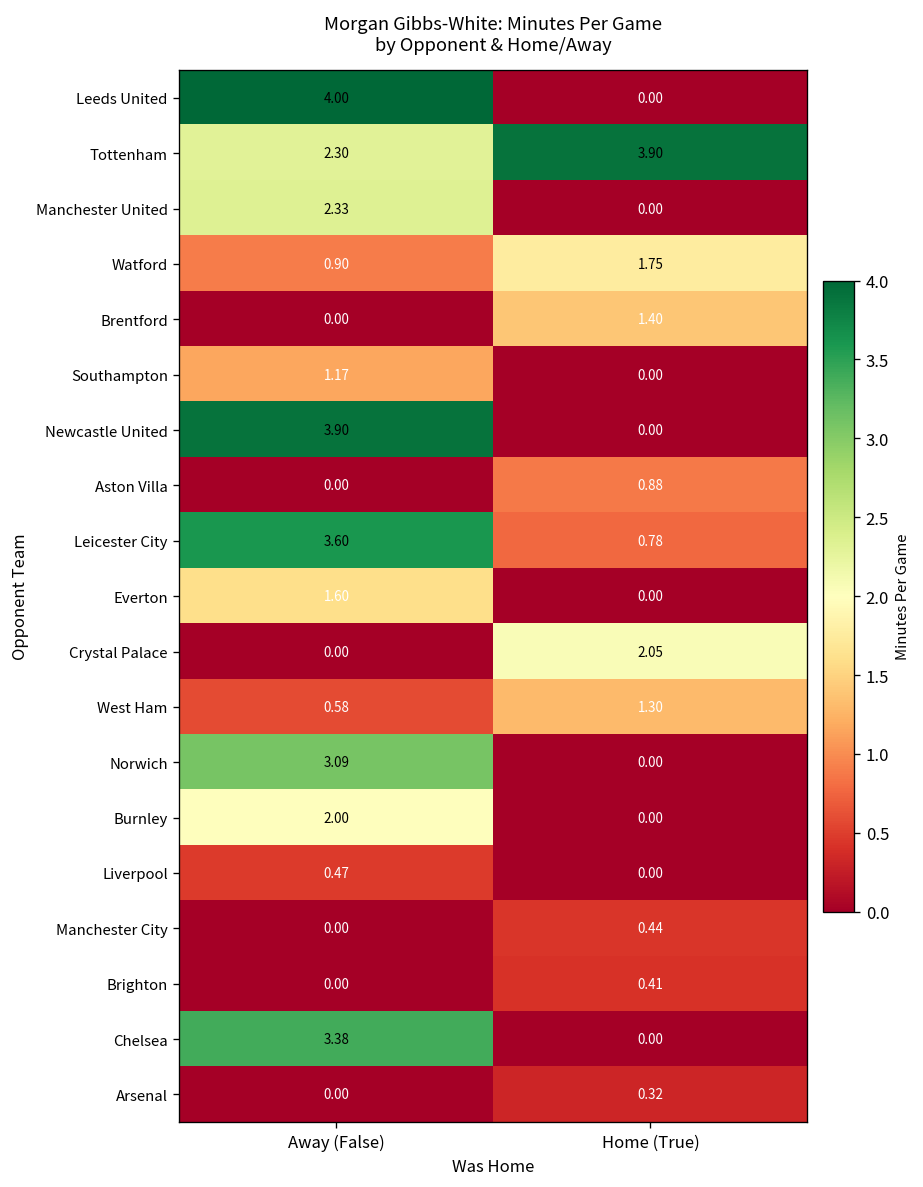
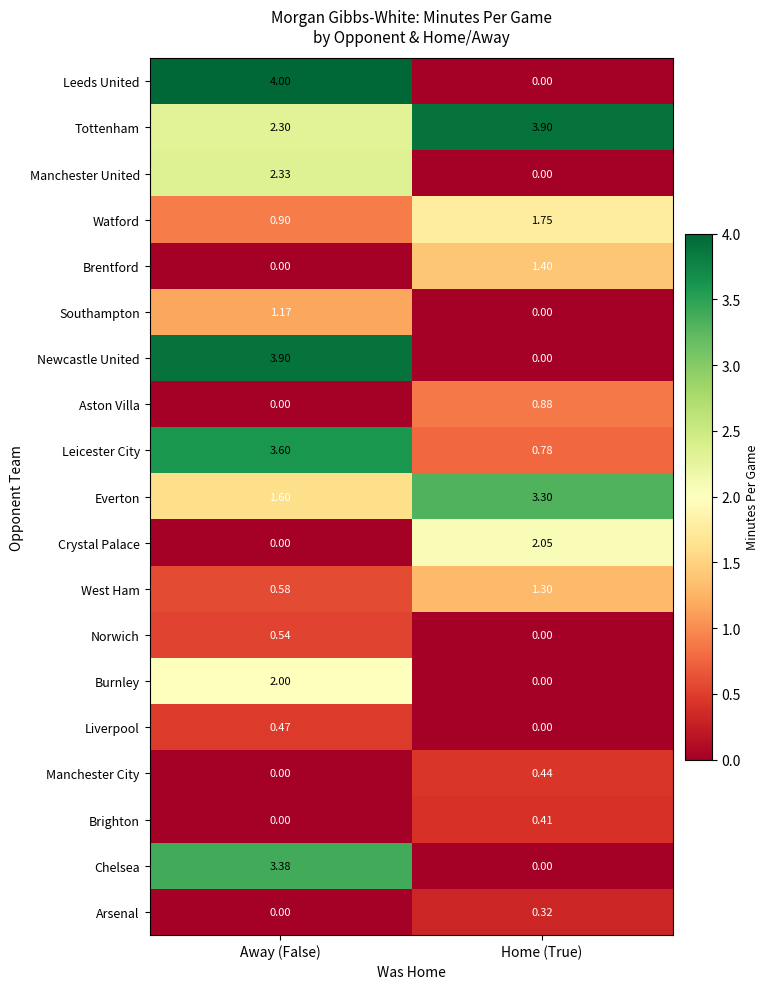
Everton, Home (True): 0.00 -> 3.30
Norwich, Away (False): 3.09 -> 0.54
